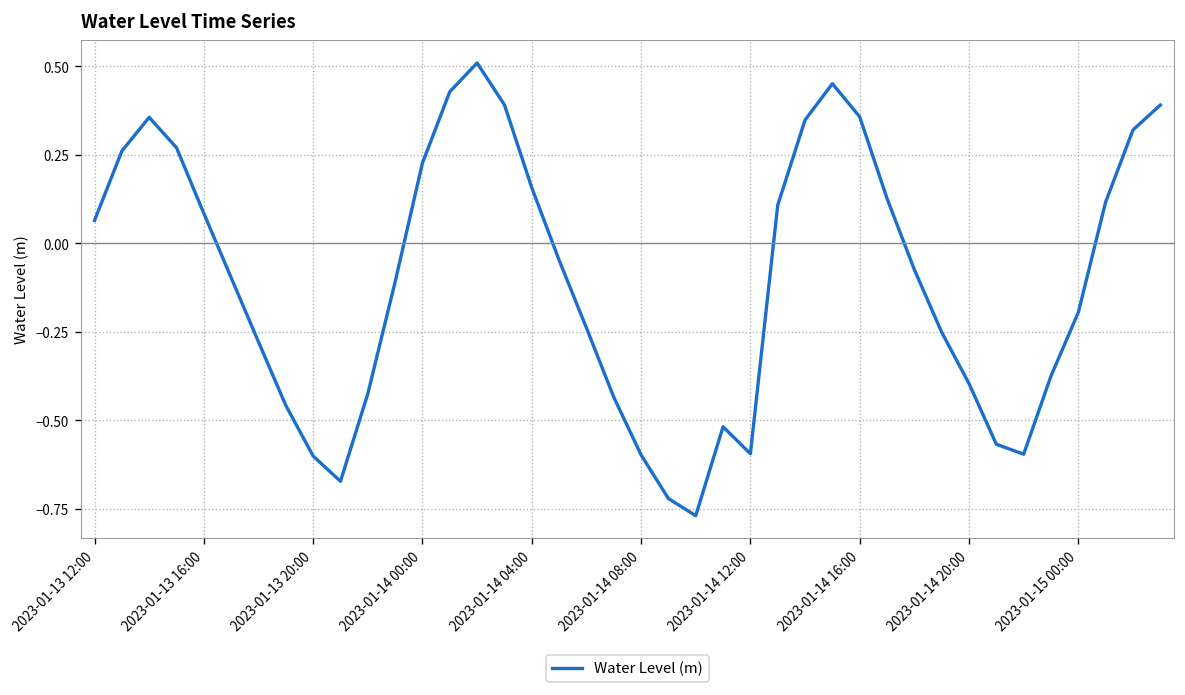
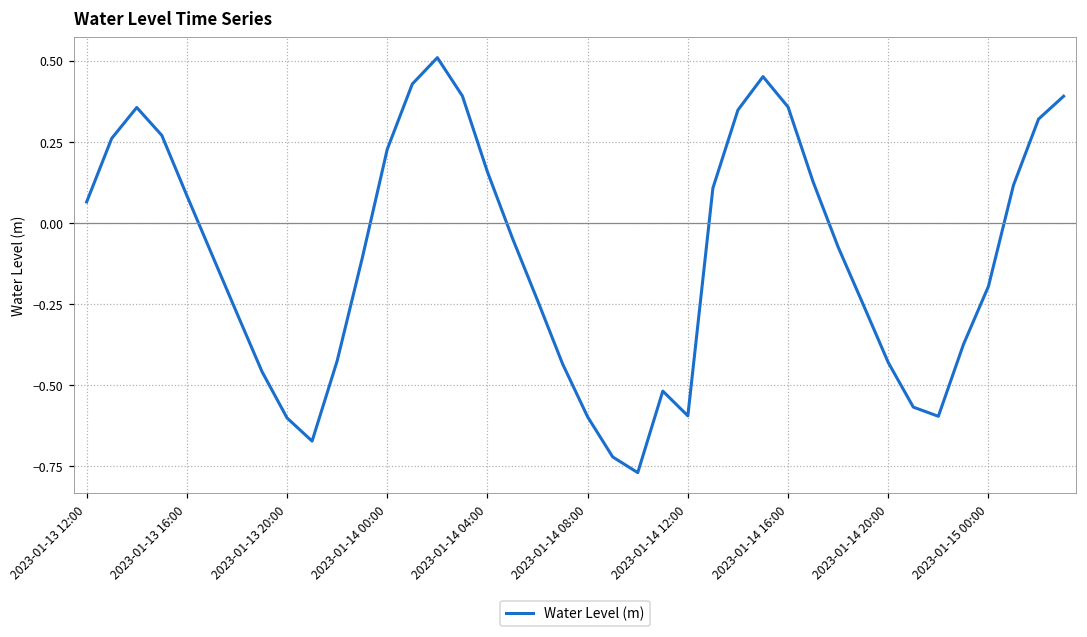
2023-01-14 20:00: -0.40 -> -0.43
